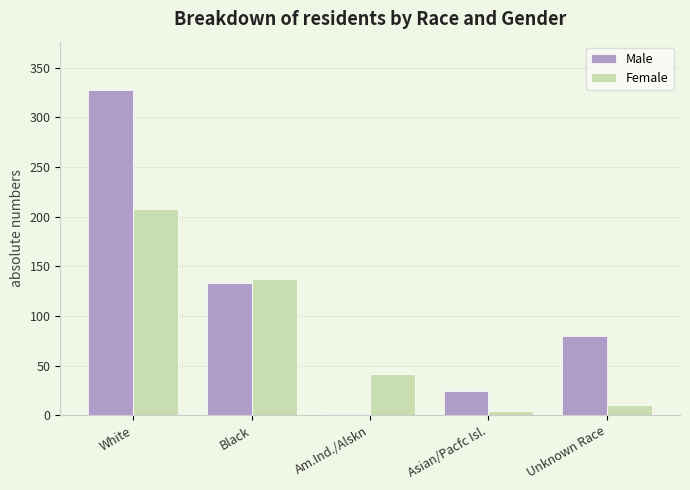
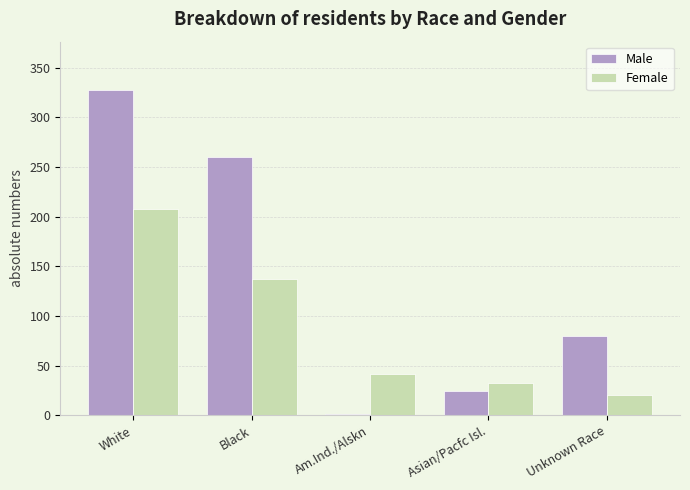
Male, Black: 130 -> 260
Female, Asian/Pacfc Isl.: 0 -> 30
Female, Unknown Race: 10 -> 20
